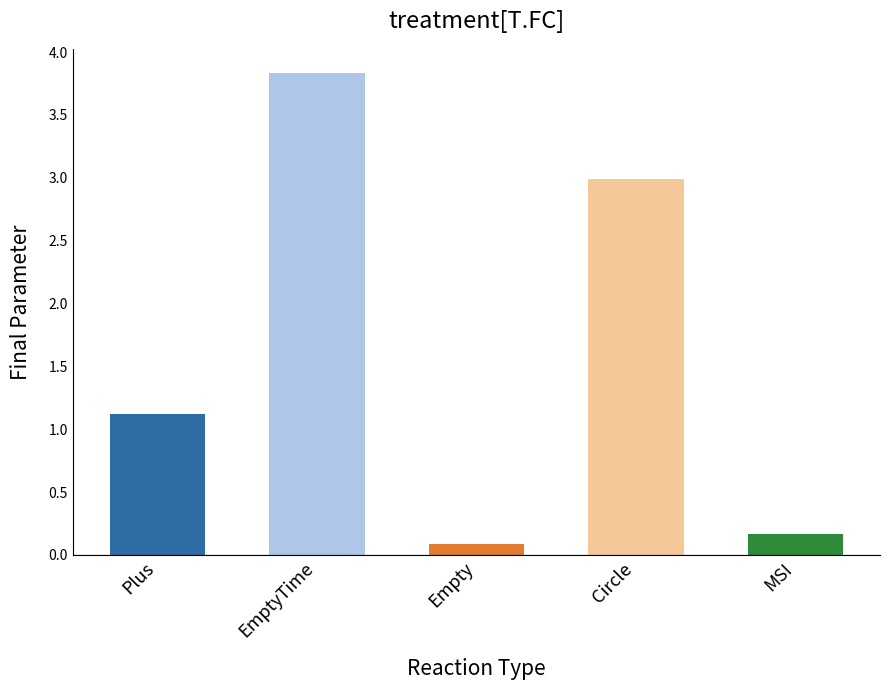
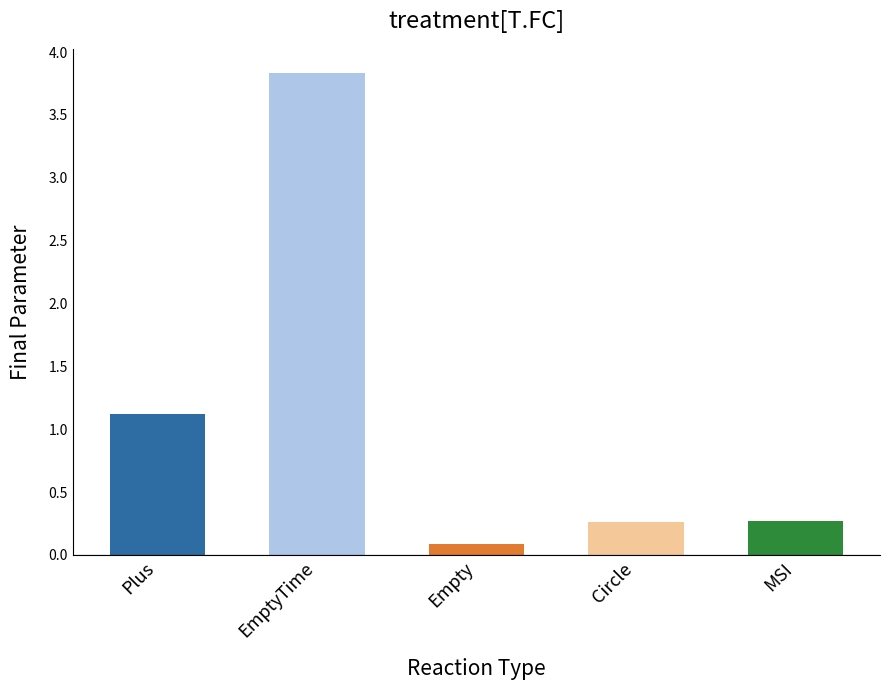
Circle: 2.99 -> 0.26
MSI: 0.17 -> 0.27
